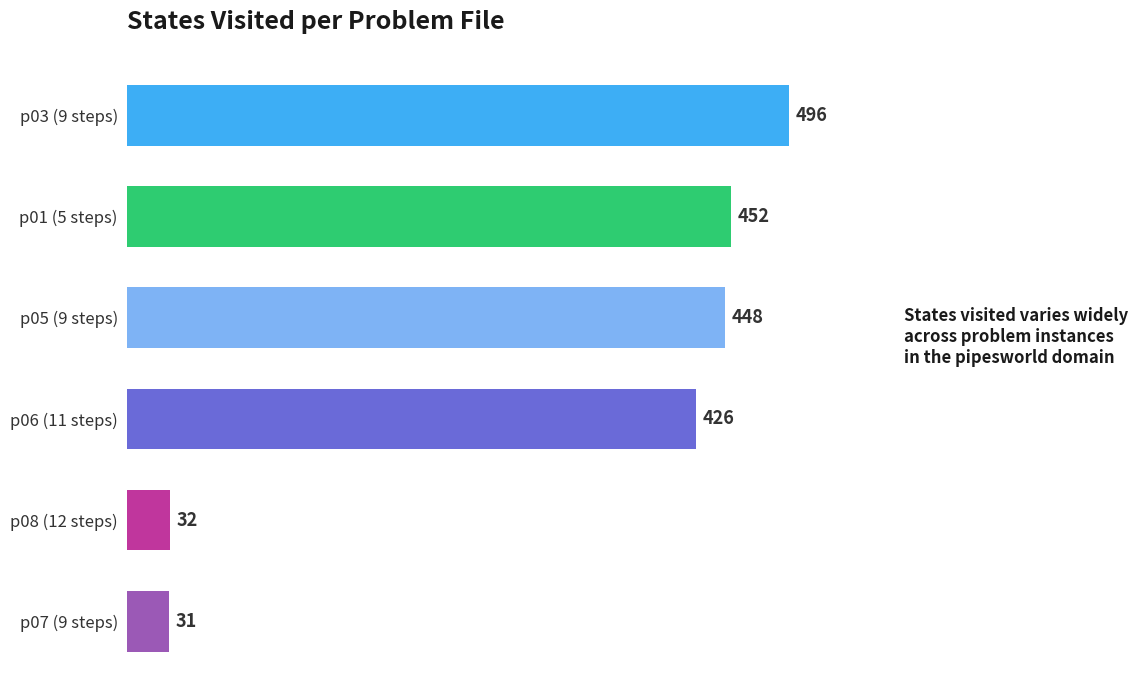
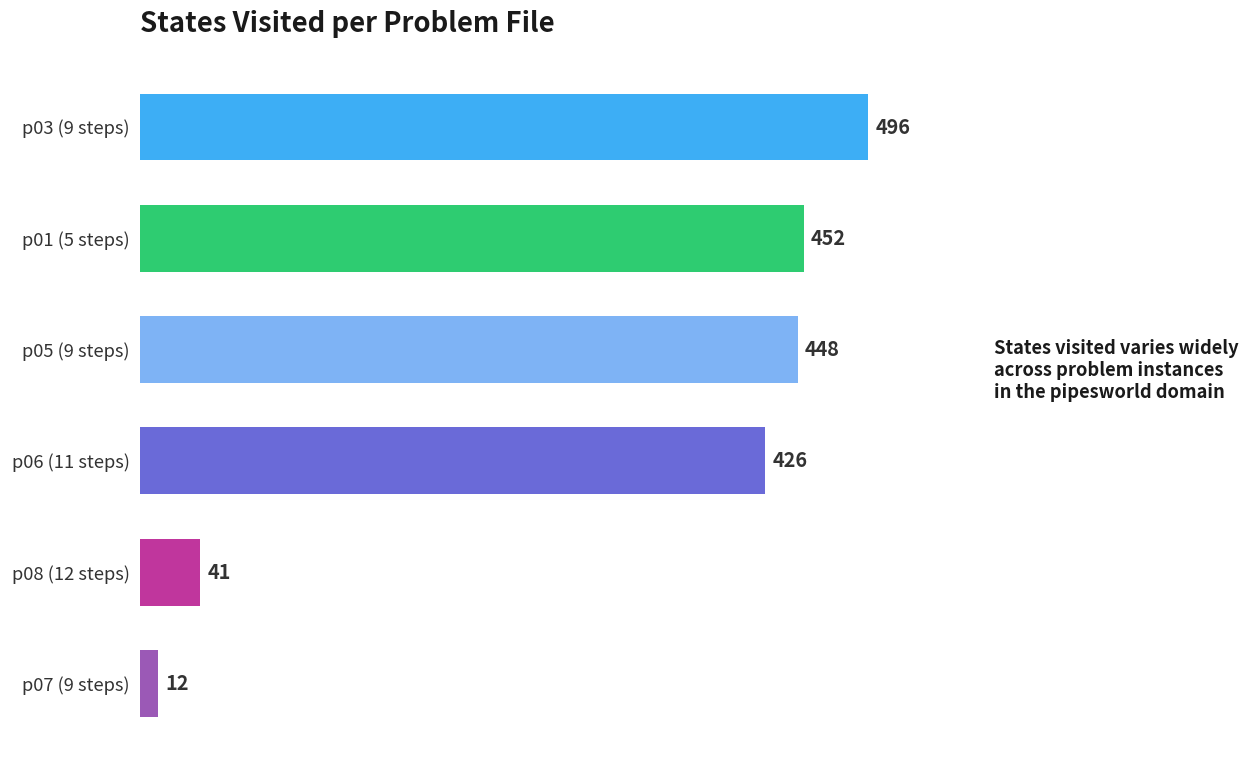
p08 (12 steps): 32 -> 41
p07 (9 steps): 31 -> 12
